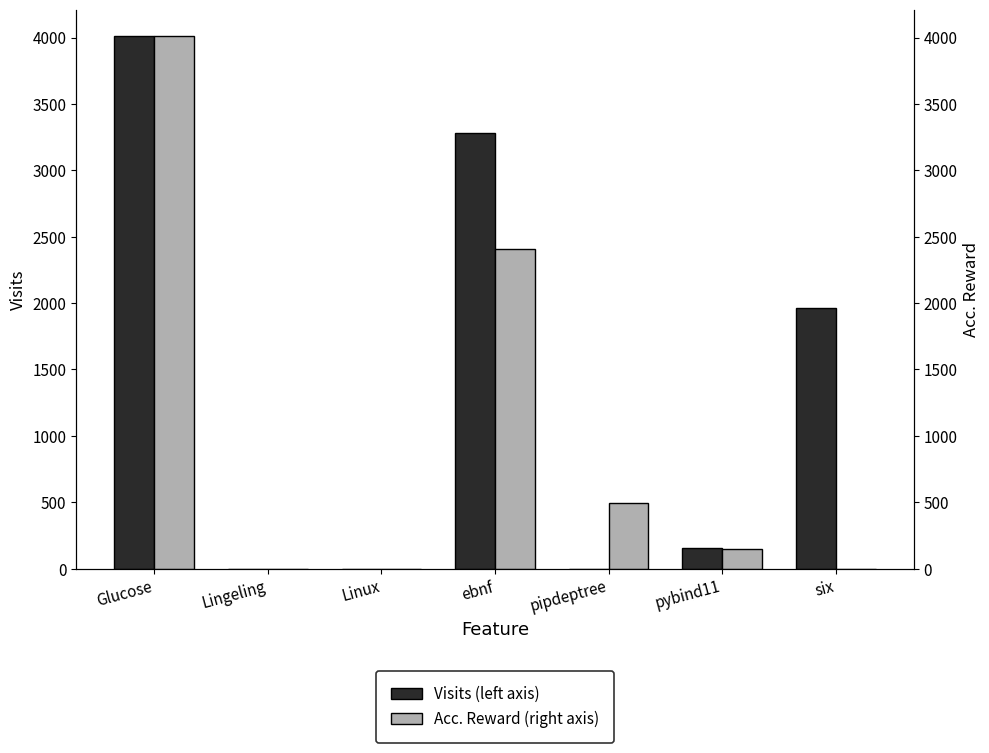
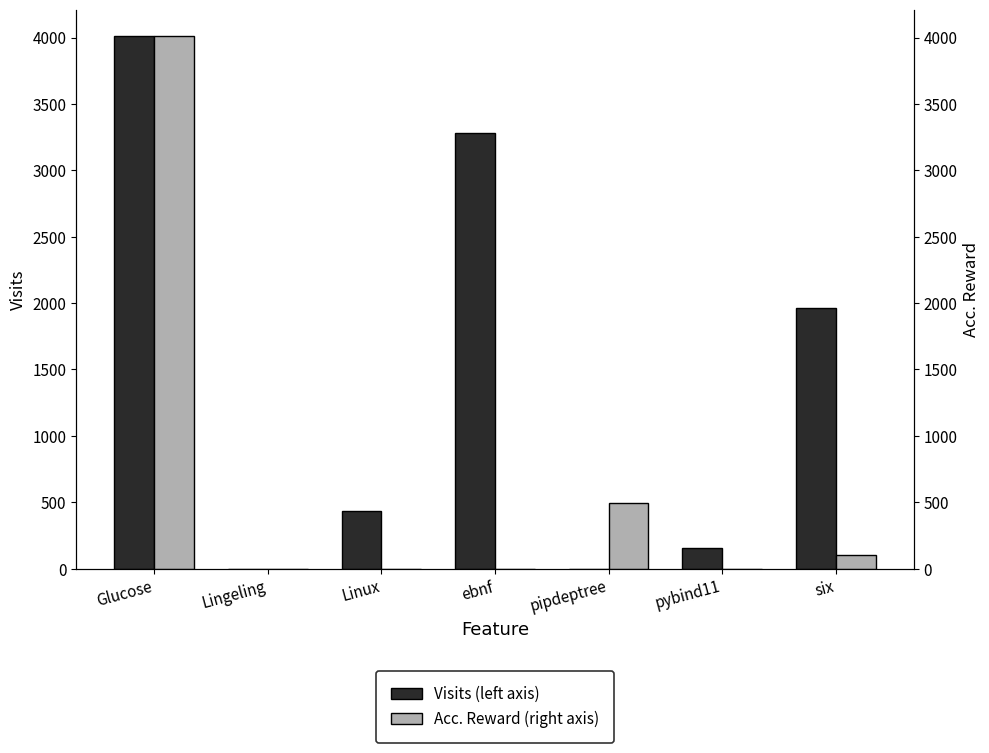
Visits (left axis), Linux: 0 -> 430
Acc. Reward (right axis), ebnf: 2410 -> 0
Acc. Reward (right axis), pybind11: 150 -> 0
Acc. Reward (right axis), six: 0 -> 100
